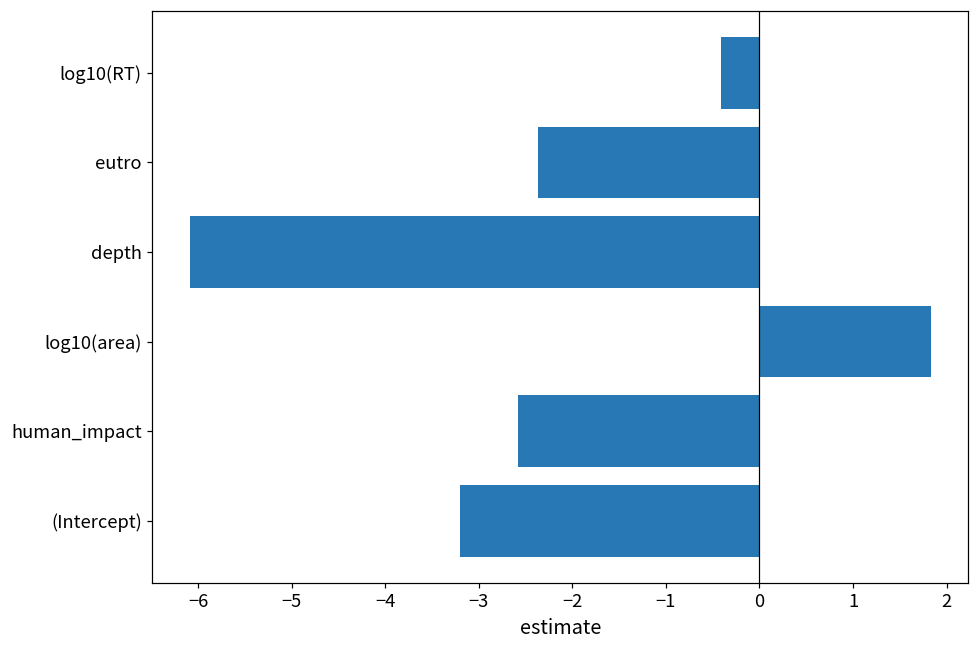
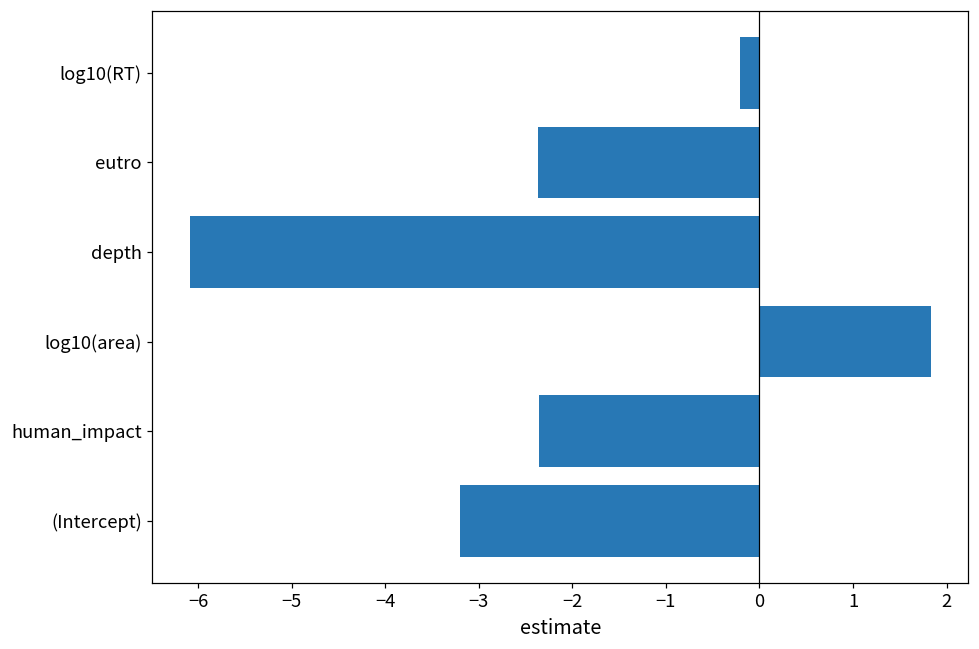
log10(RT): -0.4 -> -0.2
human_impact: -2.6 -> -2.4
